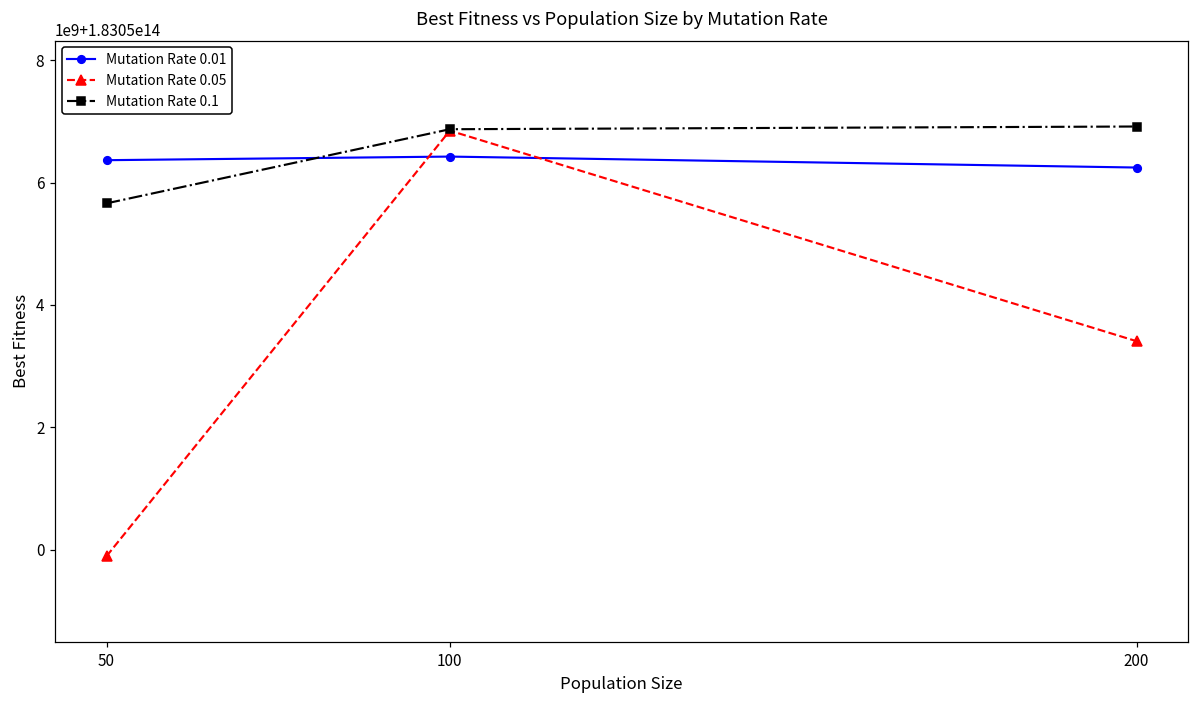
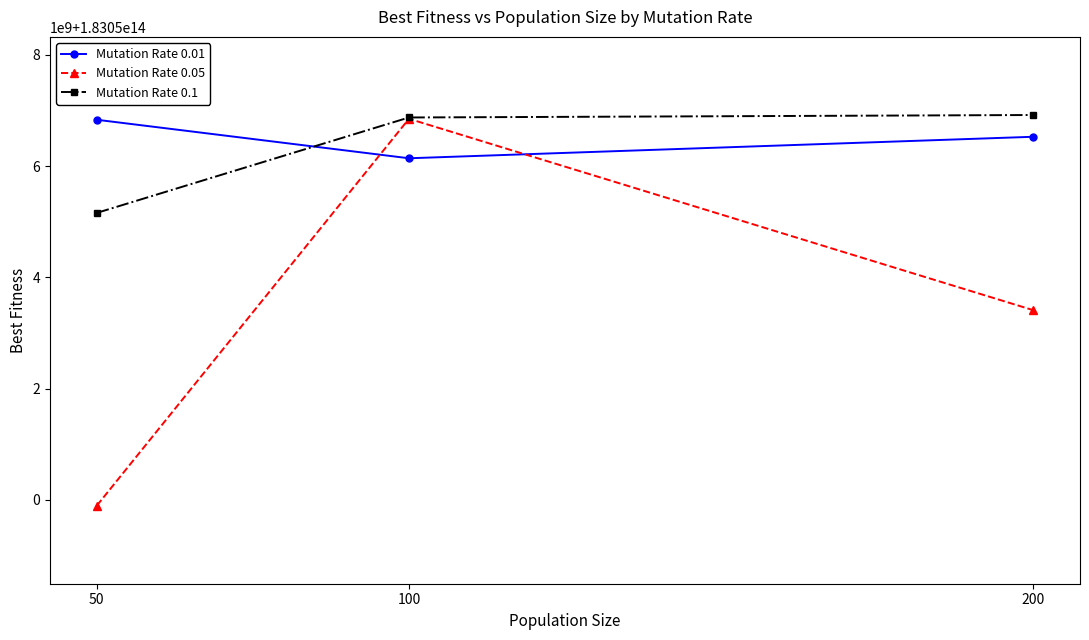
Mutation Rate 0.01, 50: 183056400000000 -> 183056800000000
Mutation Rate 0.1, 50: 183055700000000 -> 183055200000000
Mutation Rate 0.01, 100: 183056400000000 -> 183056100000000
Mutation Rate 0.01, 200: 183056200000000 -> 183056500000000
